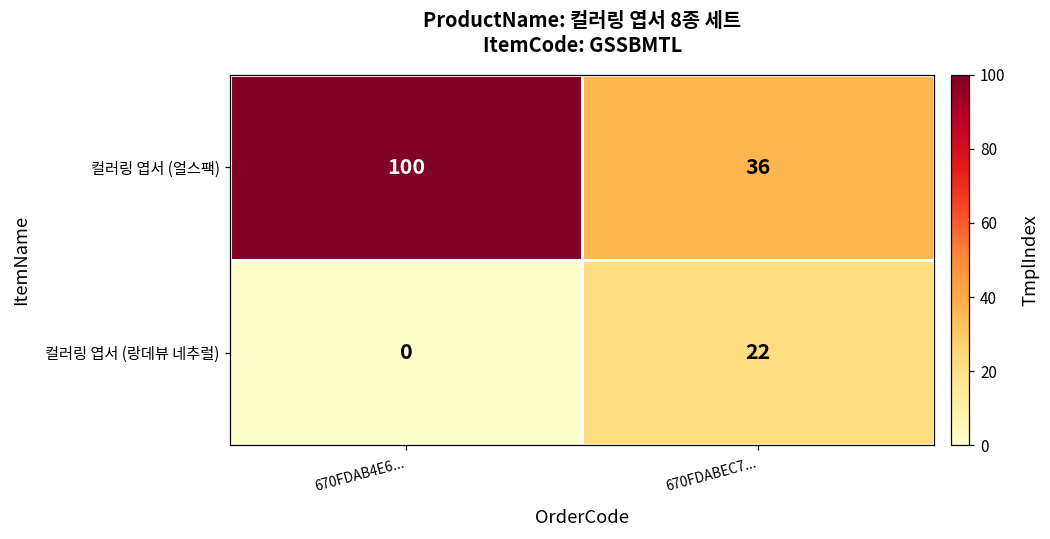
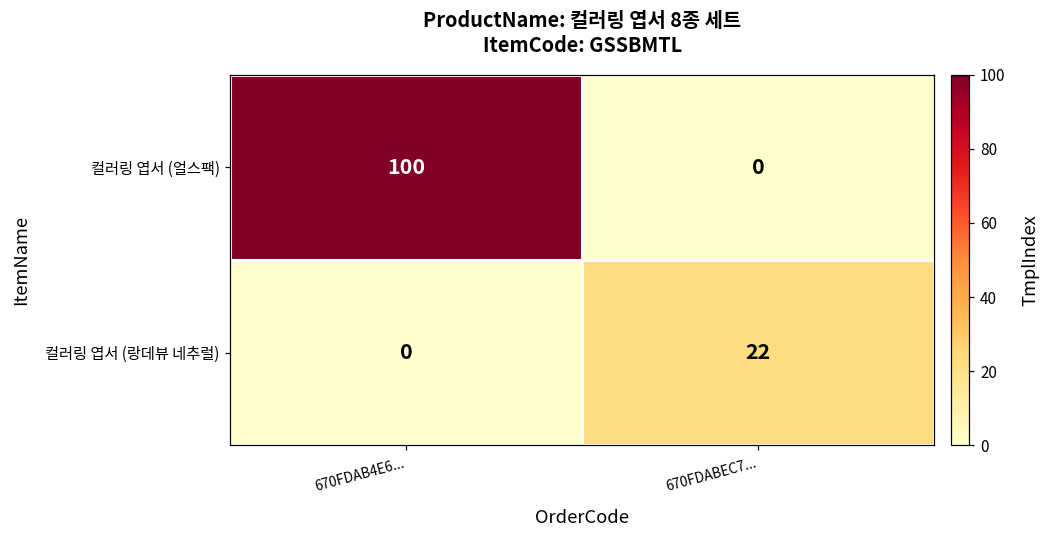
컬러링 엽서 (얼스팩), 670FDABEC7...: 36 -> 0
